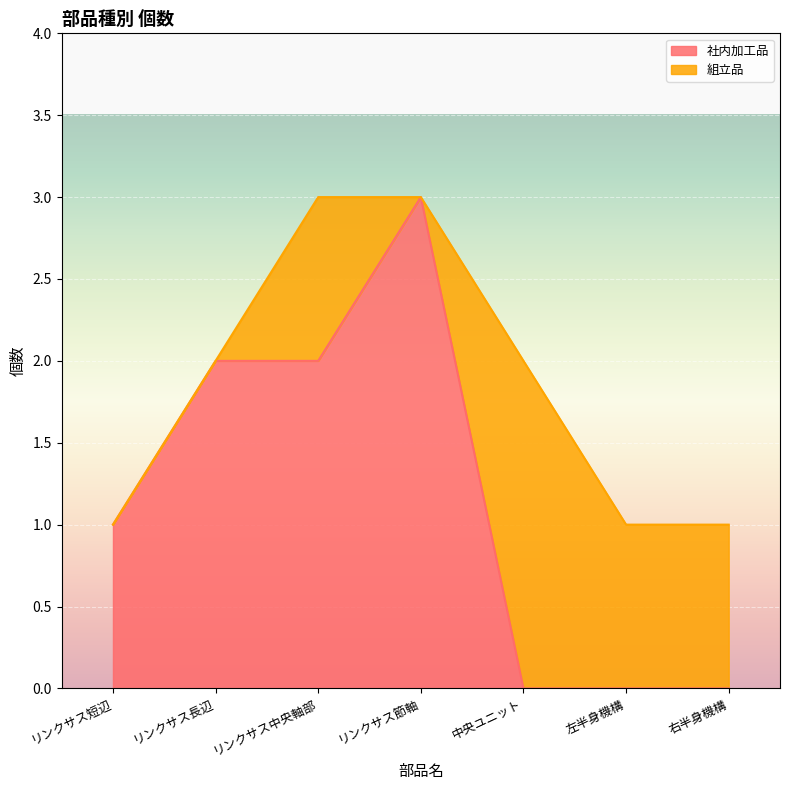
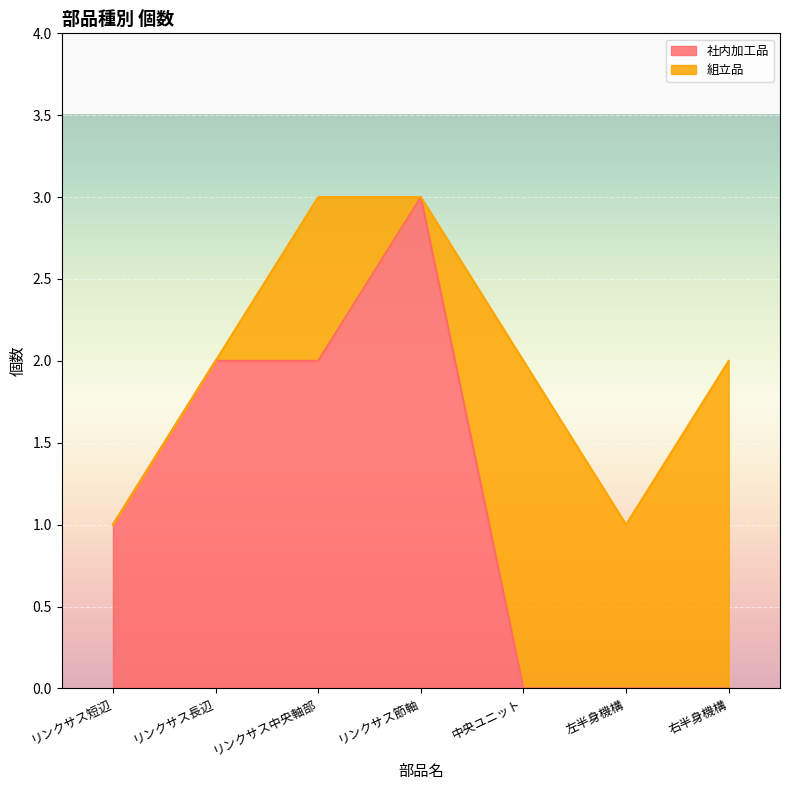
組立品, 右半身機構: 1 -> 2
